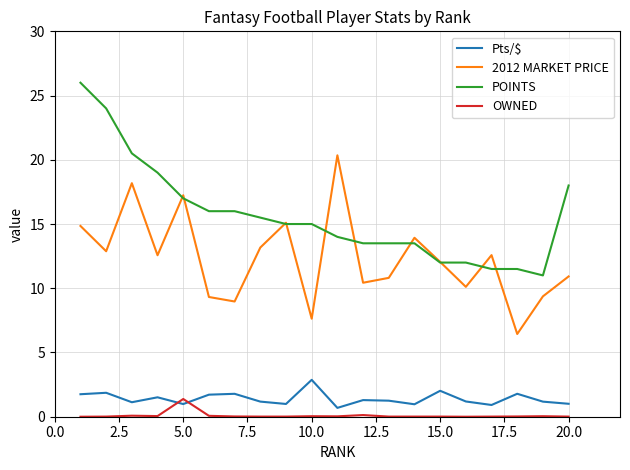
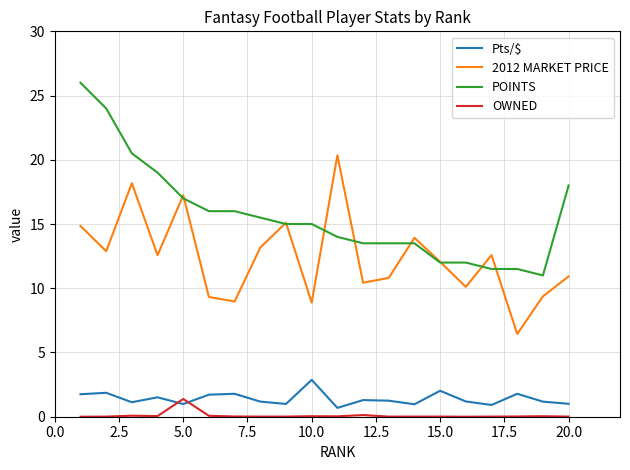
2012 MARKET PRICE, 10.0: 7.6 -> 8.9
